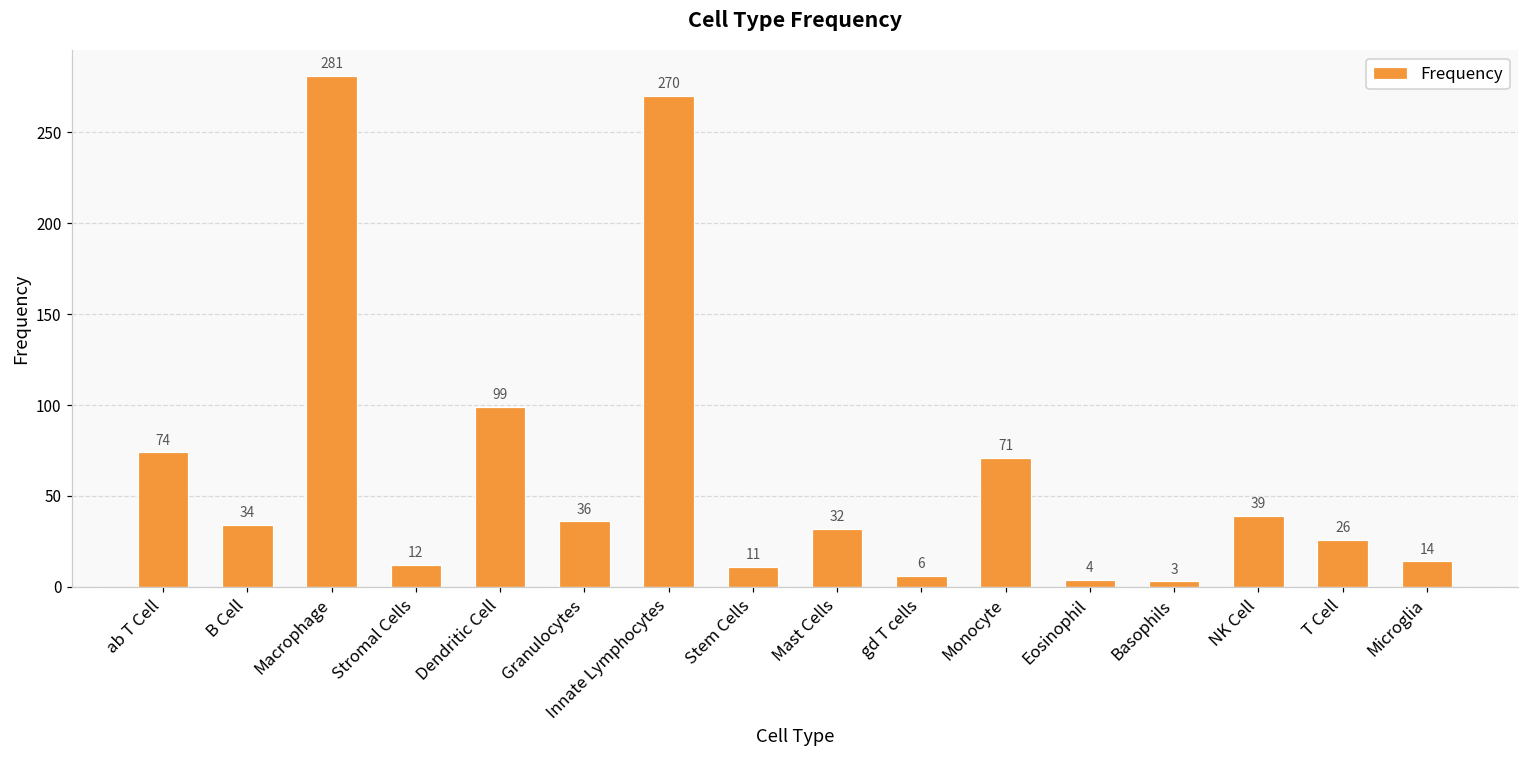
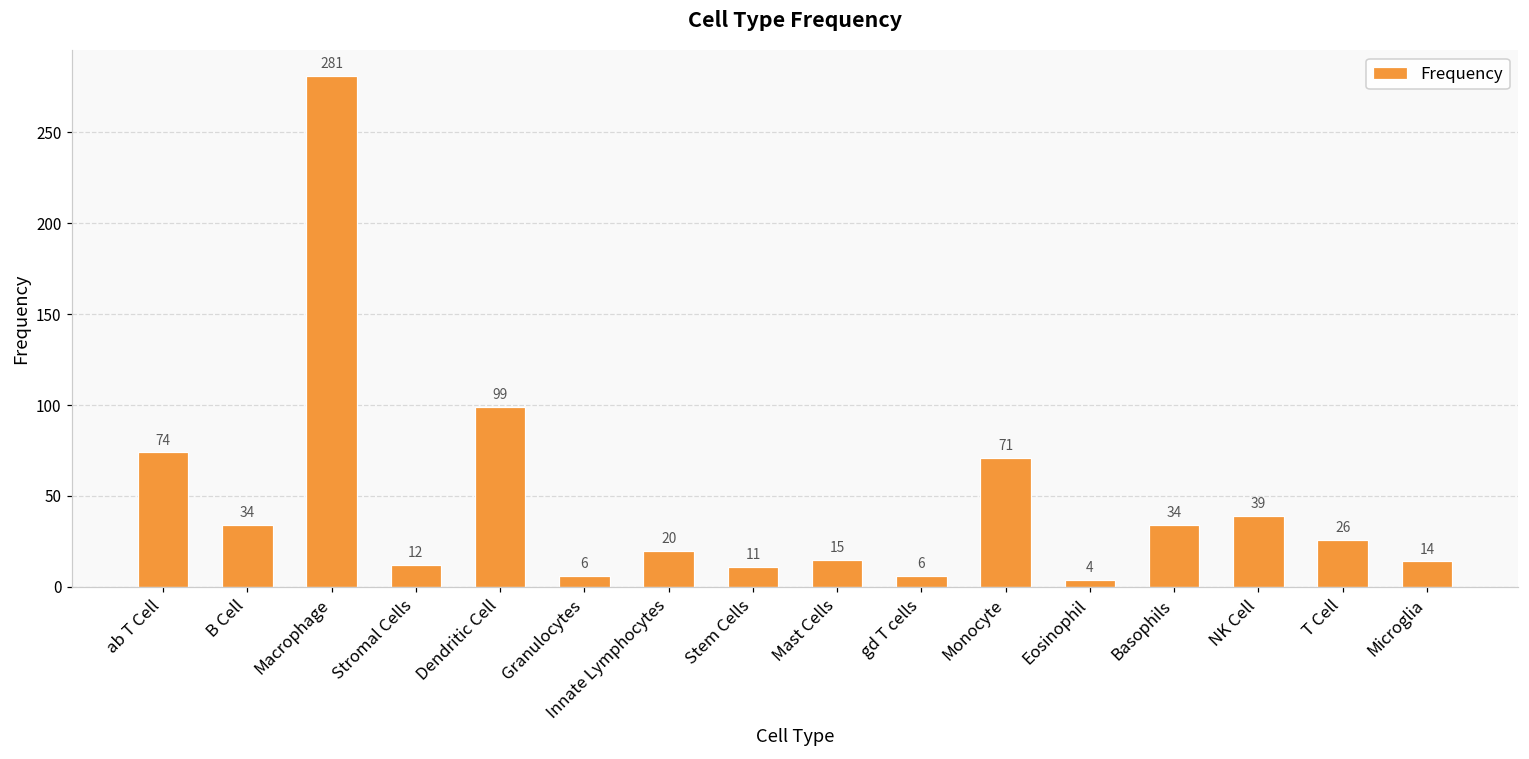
Granulocytes: 36 -> 6
Innate Lymphocytes: 270 -> 20
Mast Cells: 32 -> 15
Basophils: 3 -> 34
